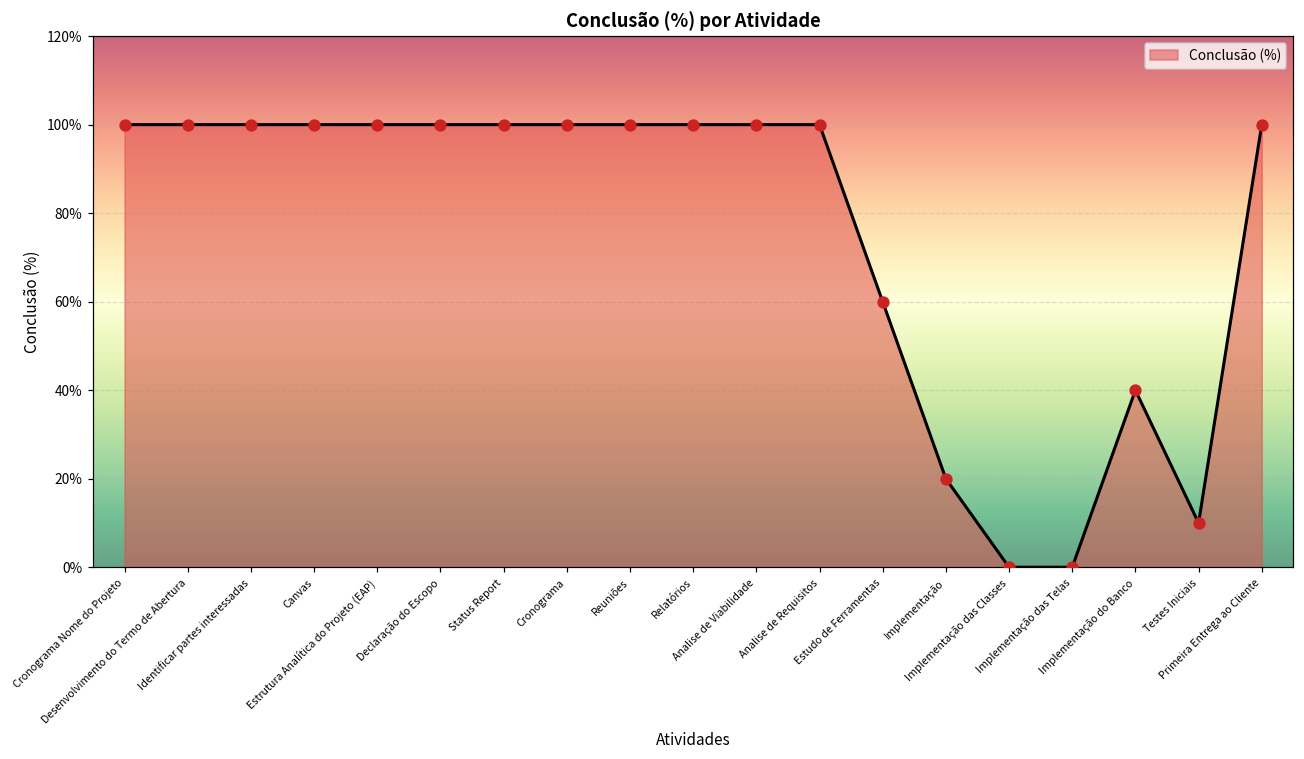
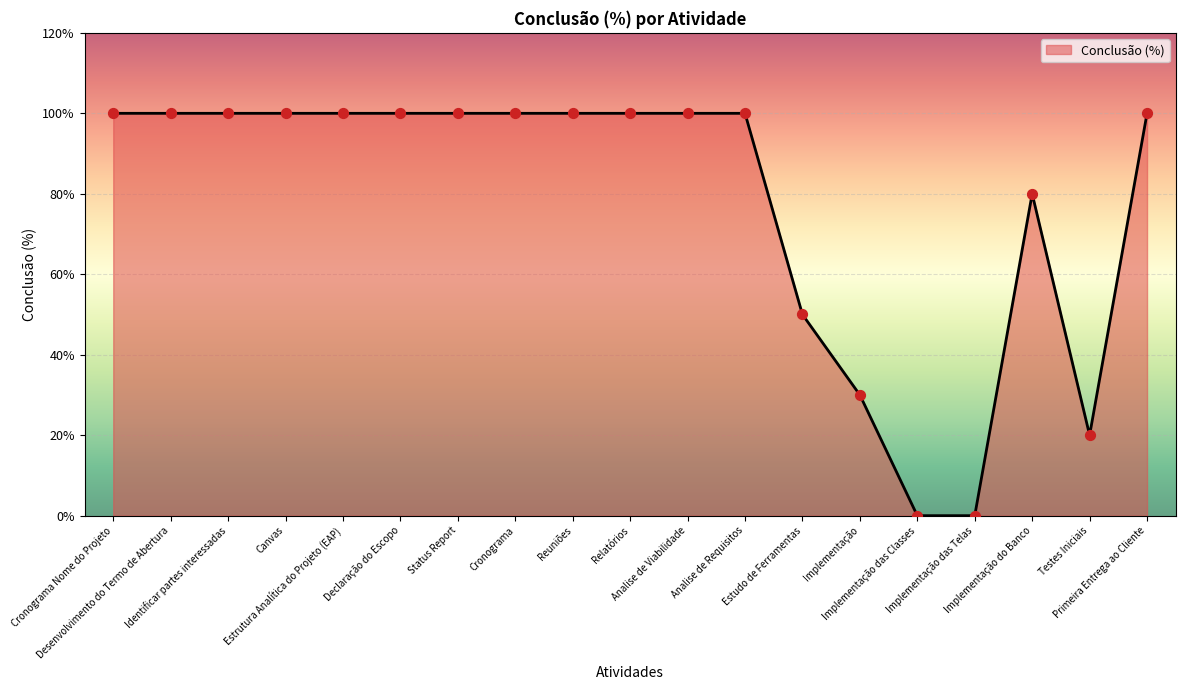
Estudo de Ferramentas: 60% -> 50%
Implementação: 20% -> 30%
Implementação do Banco: 40% -> 80%
Testes Iniciais: 10% -> 20%
